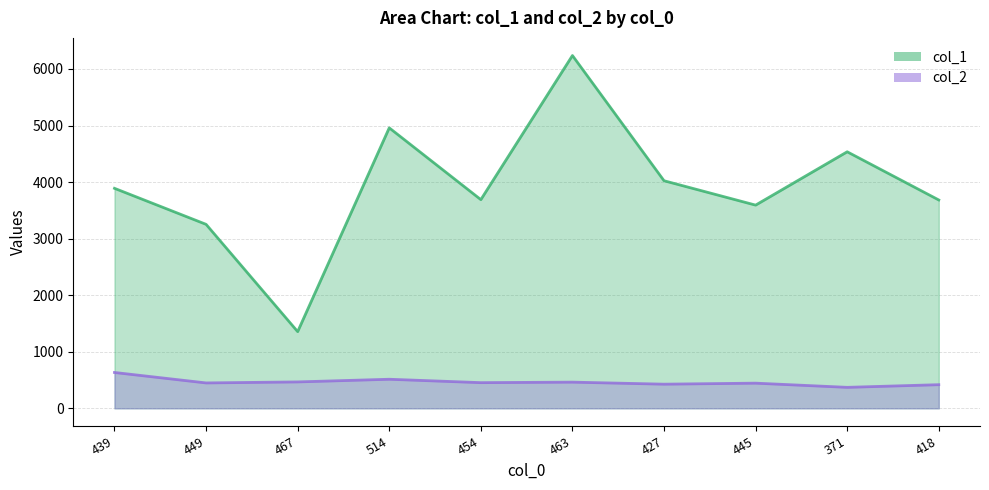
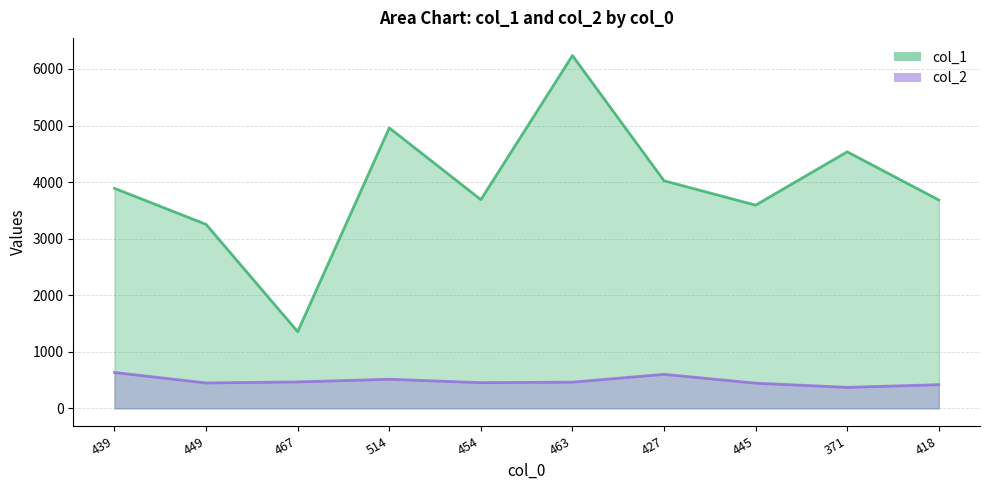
col_2, 427: 400 -> 600
